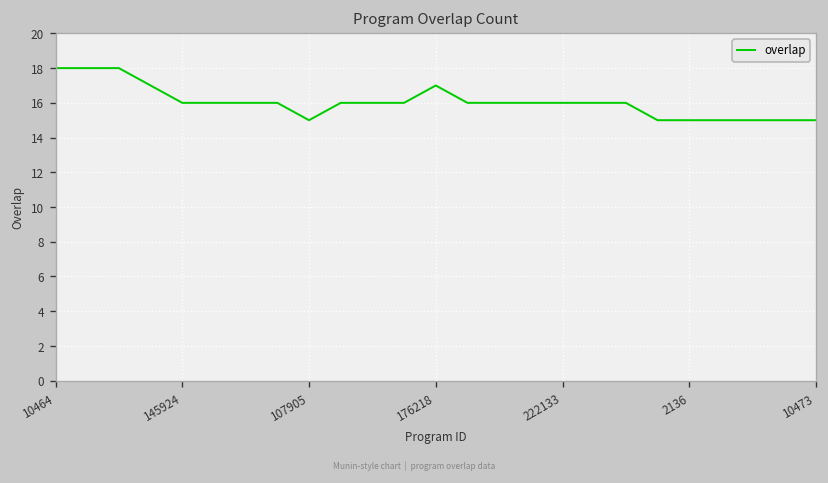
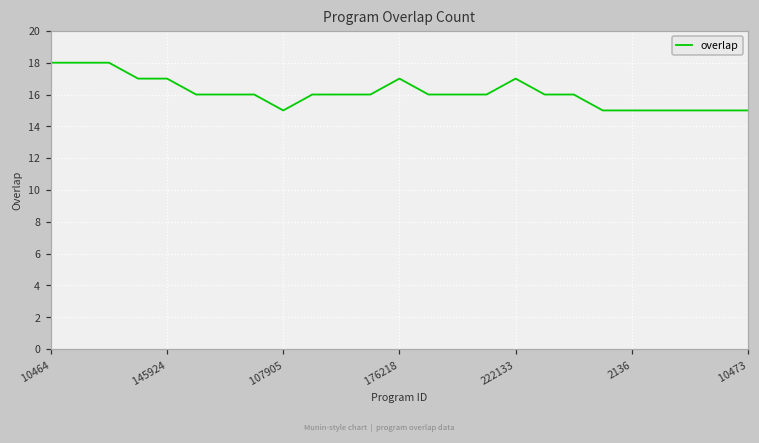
145924: 16 -> 17
222133: 16 -> 17
